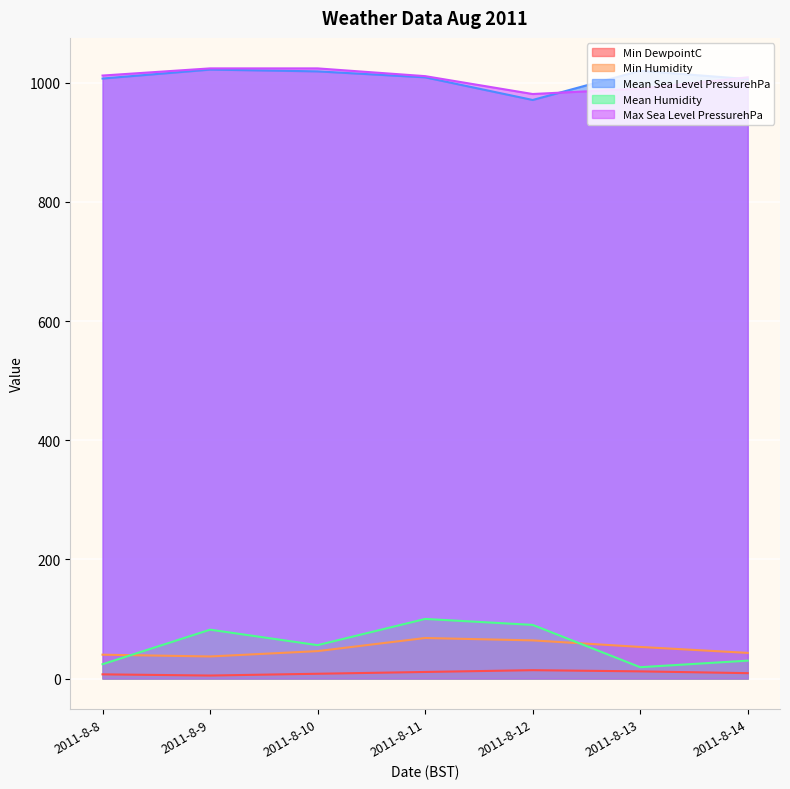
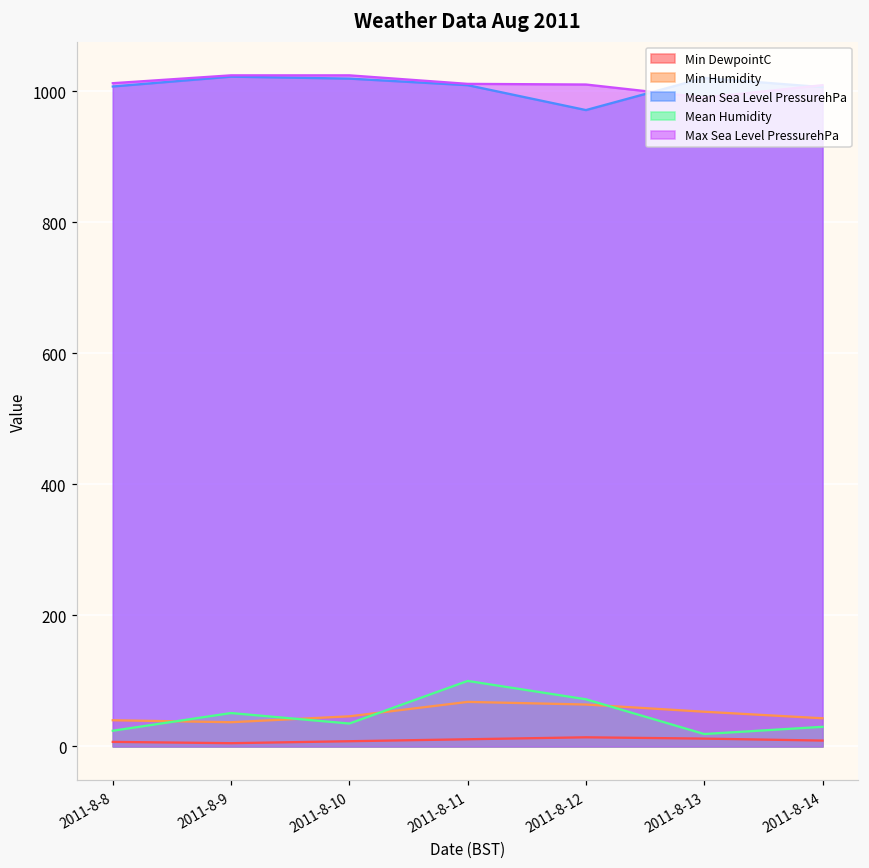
Mean Humidity, 2011-8-9: 80 -> 50
Mean Humidity, 2011-8-10: 60 -> 40
Mean Humidity, 2011-8-12: 90 -> 70
Max Sea Level PressurehPa, 2011-8-12: 980 -> 1010
